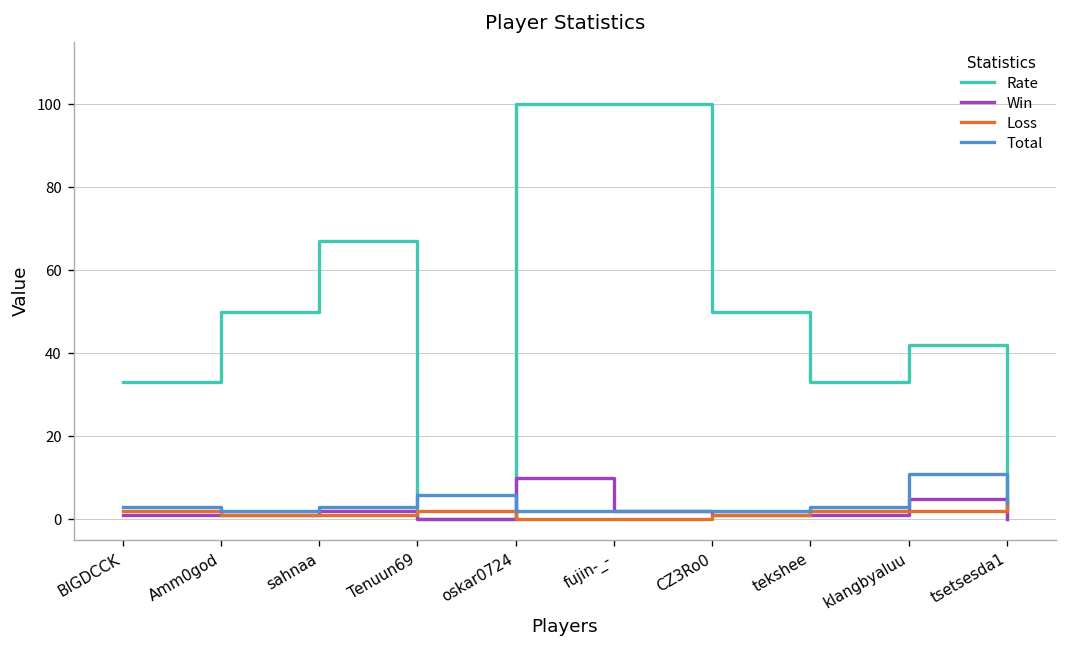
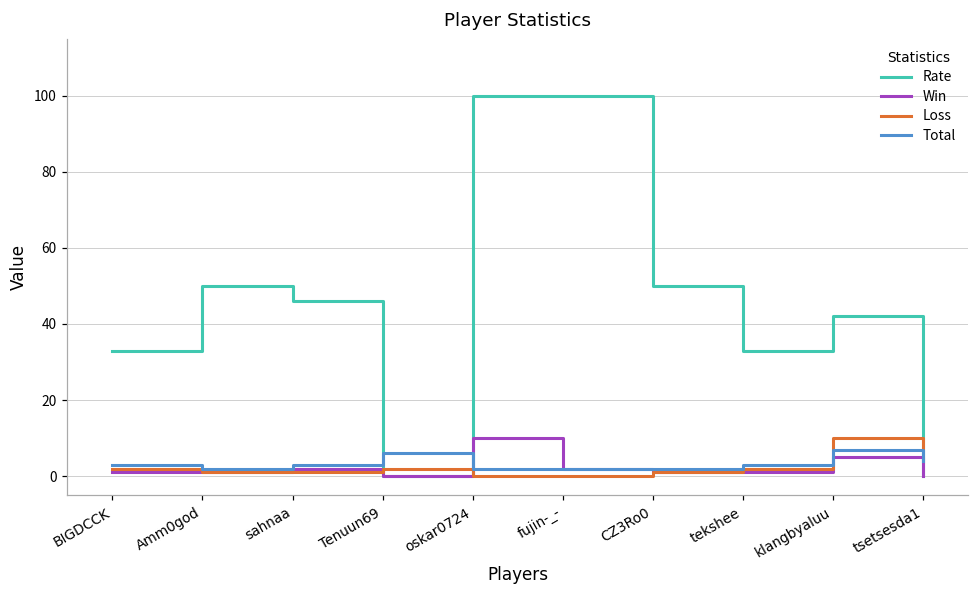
Rate, sahnaa: 67 -> 46
Loss, klangbyaluu: 2 -> 10
Total, klangbyaluu: 11 -> 7
